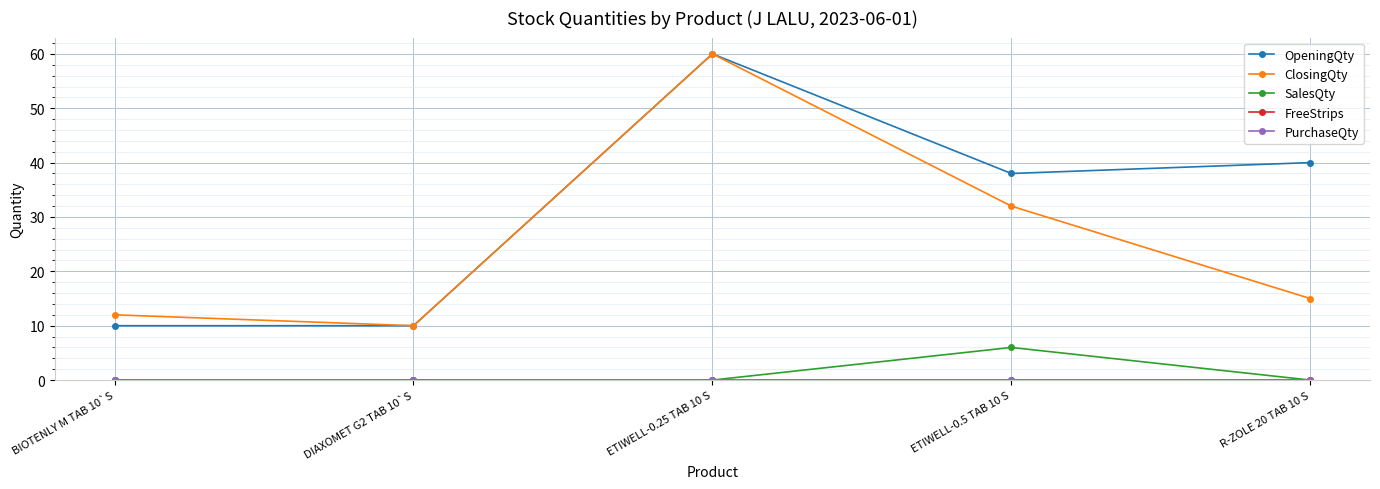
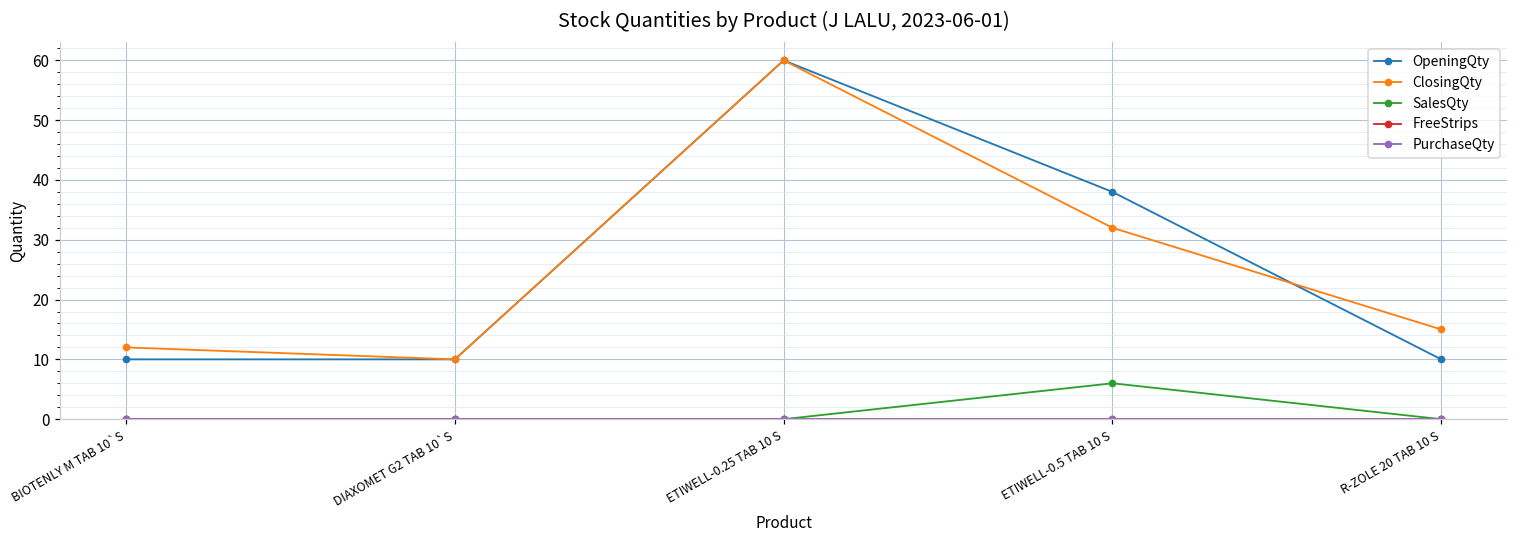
OpeningQty, R-ZOLE 20 TAB 10 S: 40 -> 10
